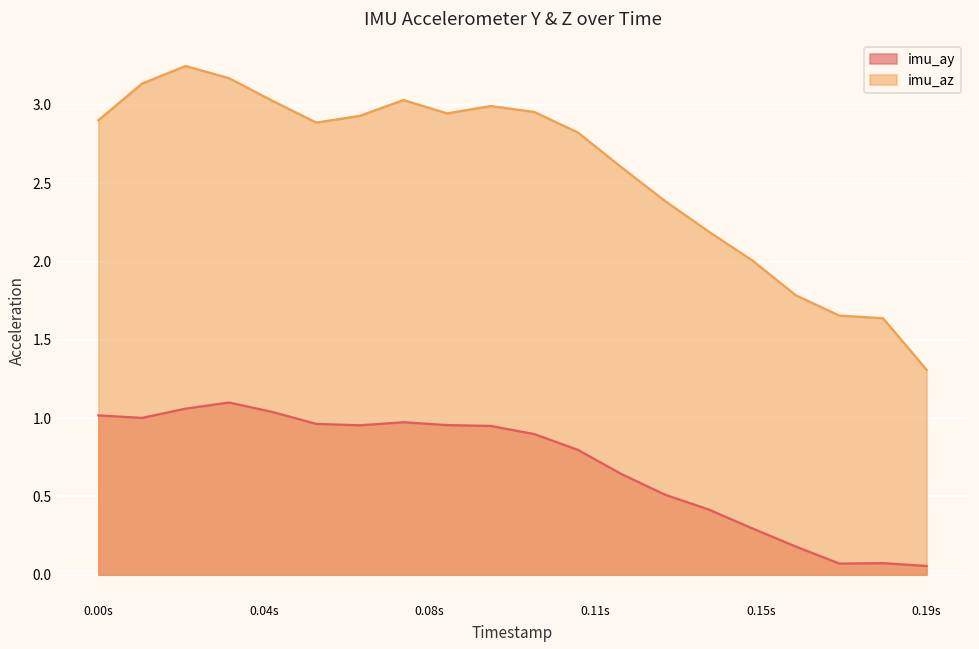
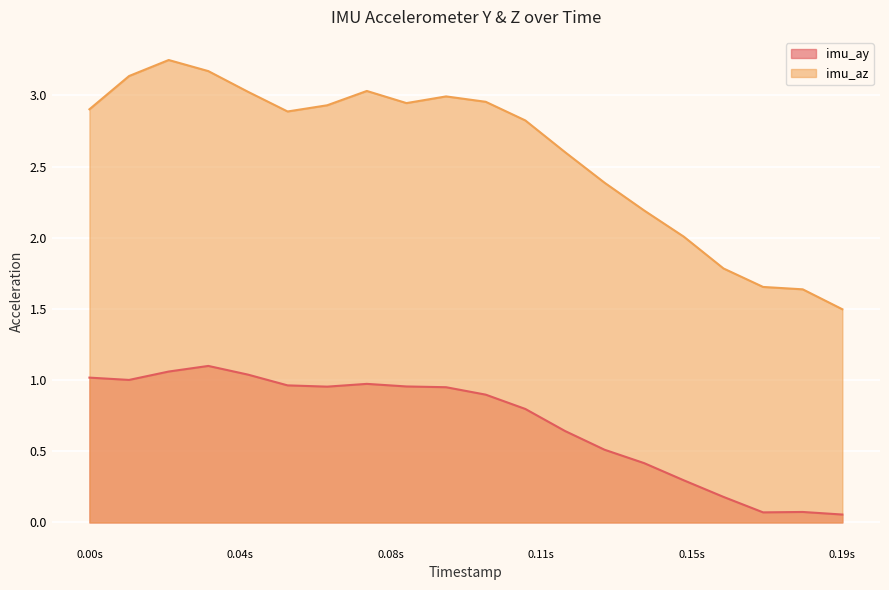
imu_az, 0.19s: 1.31 -> 1.50
